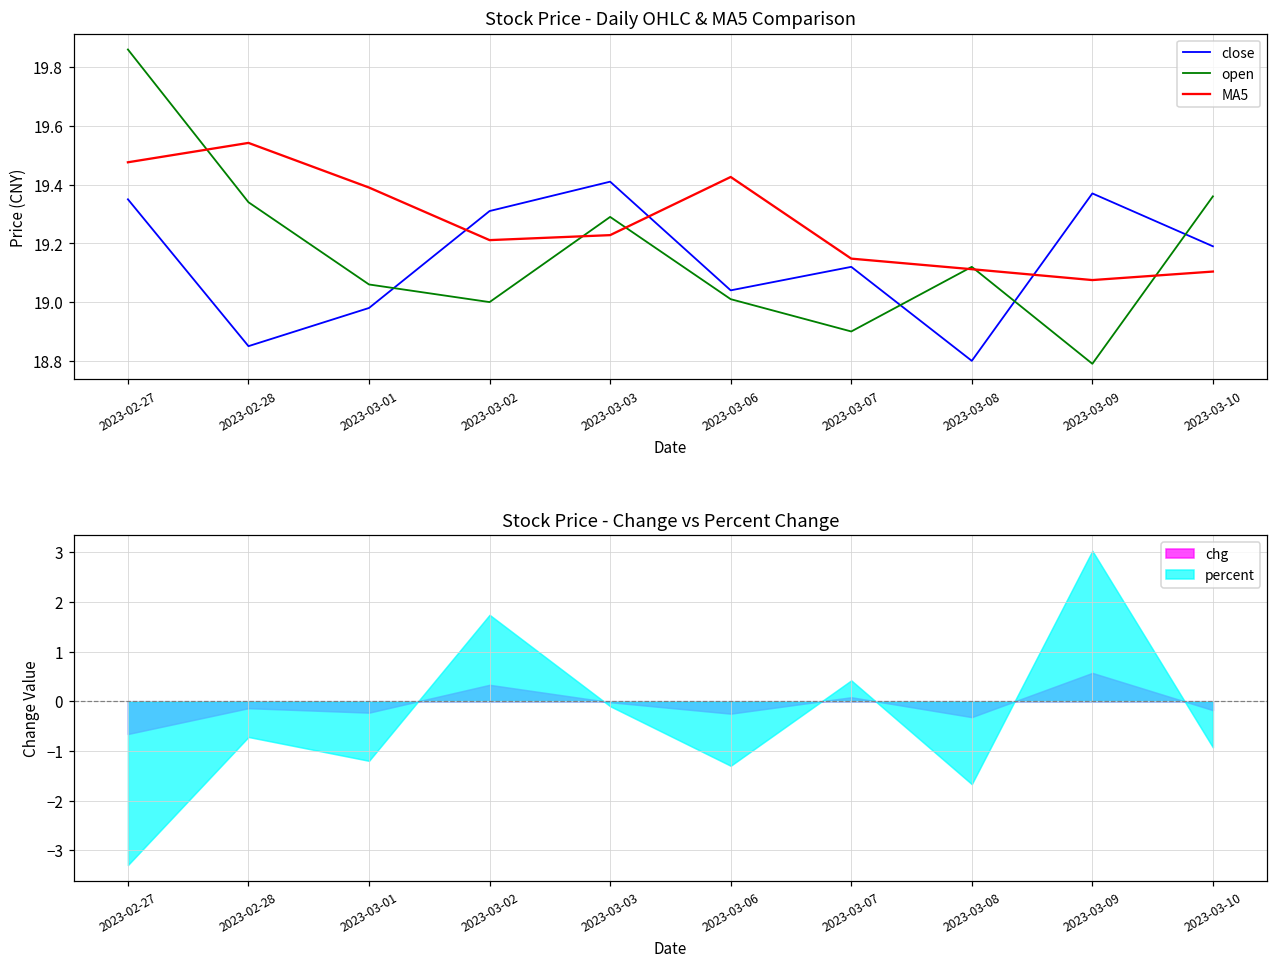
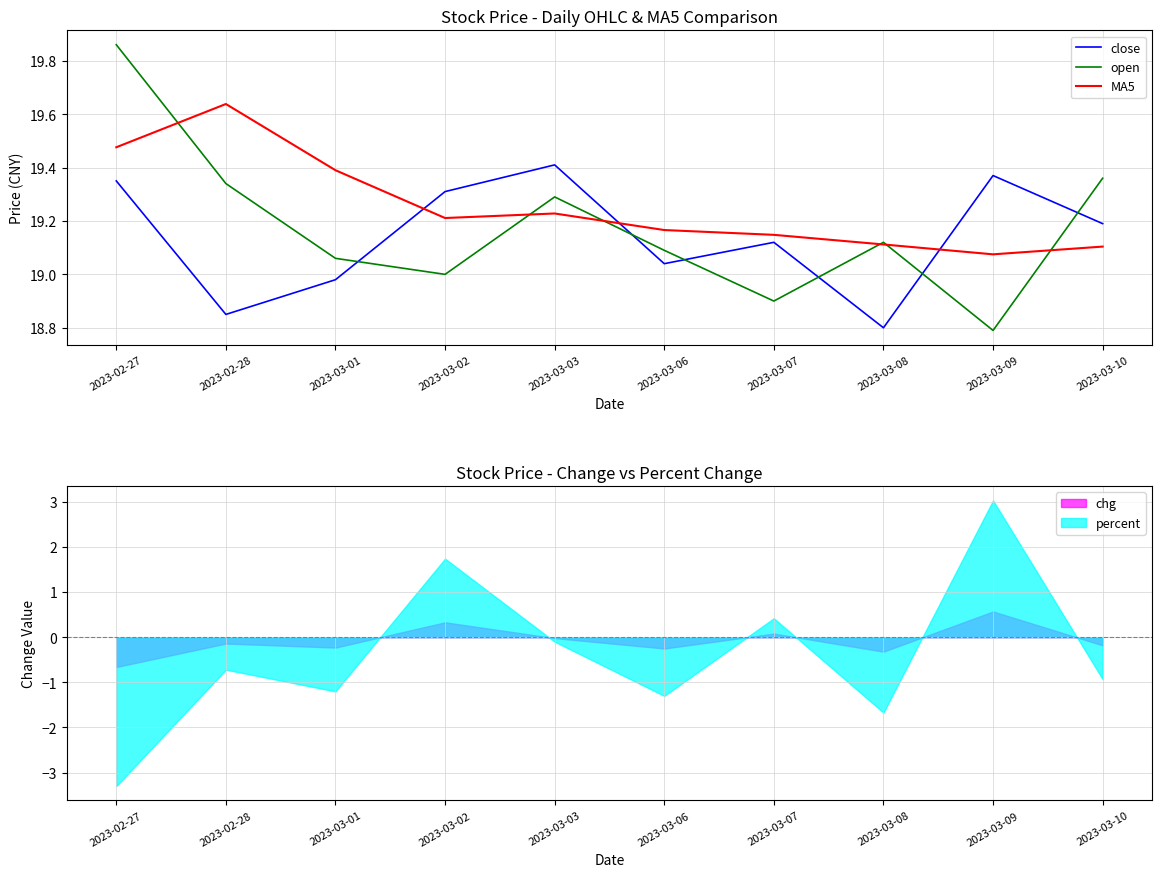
Stock Price - Daily OHLC & MA5 Comparison, MA5, 2023-02-28: 19.54 -> 19.64
Stock Price - Daily OHLC & MA5 Comparison, open, 2023-03-06: 19.01 -> 19.09
Stock Price - Daily OHLC & MA5 Comparison, MA5, 2023-03-06: 19.43 -> 19.17
